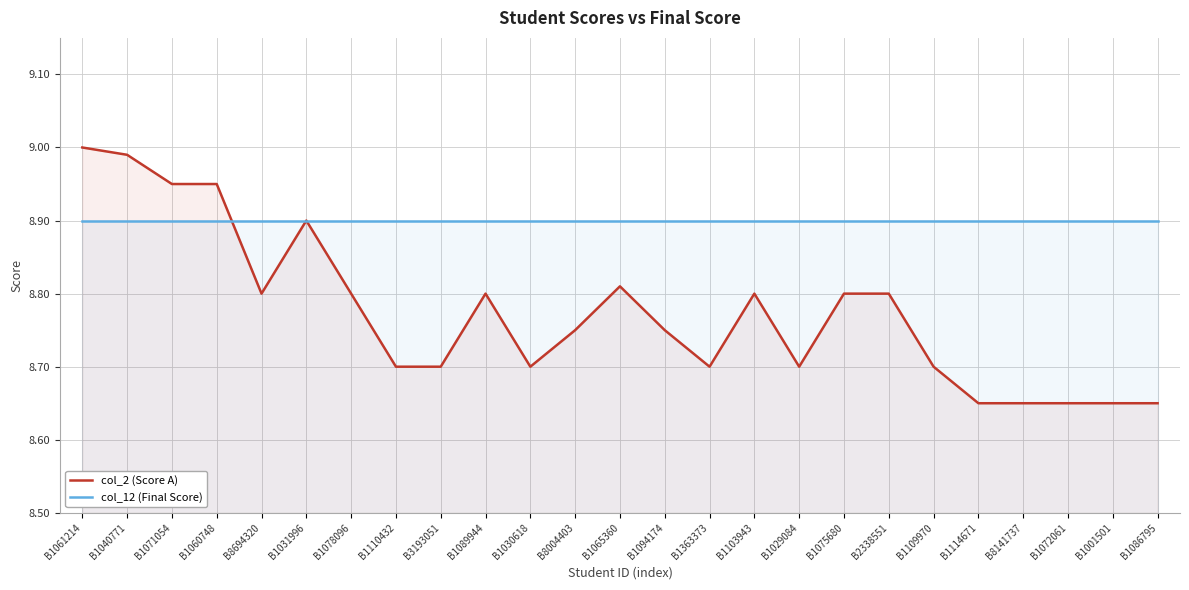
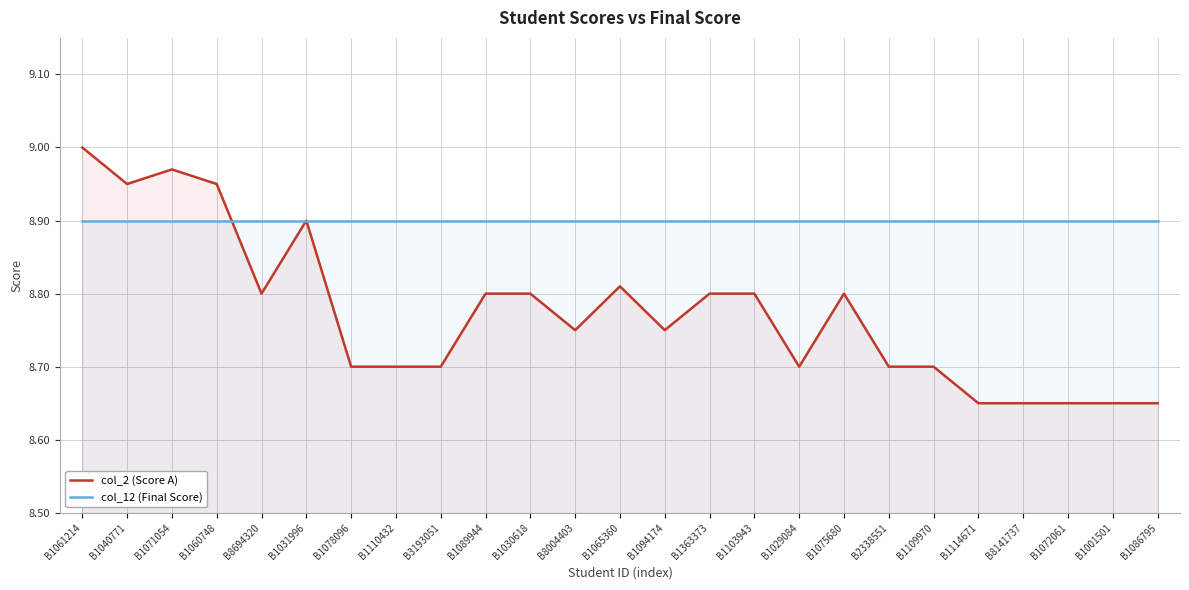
col_2 (Score A), B1040771: 8.99 -> 8.95
col_2 (Score A), B1071054: 8.95 -> 8.97
col_2 (Score A), B1078096: 8.8 -> 8.7
col_2 (Score A), B1030618: 8.7 -> 8.8
col_2 (Score A), B1363373: 8.7 -> 8.8
col_2 (Score A), B2338551: 8.8 -> 8.7
